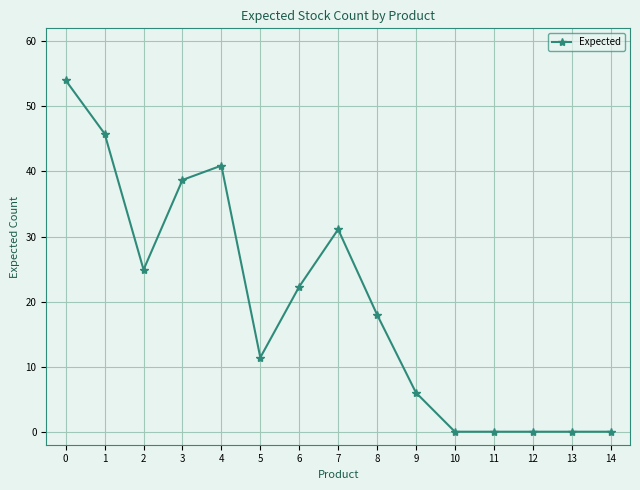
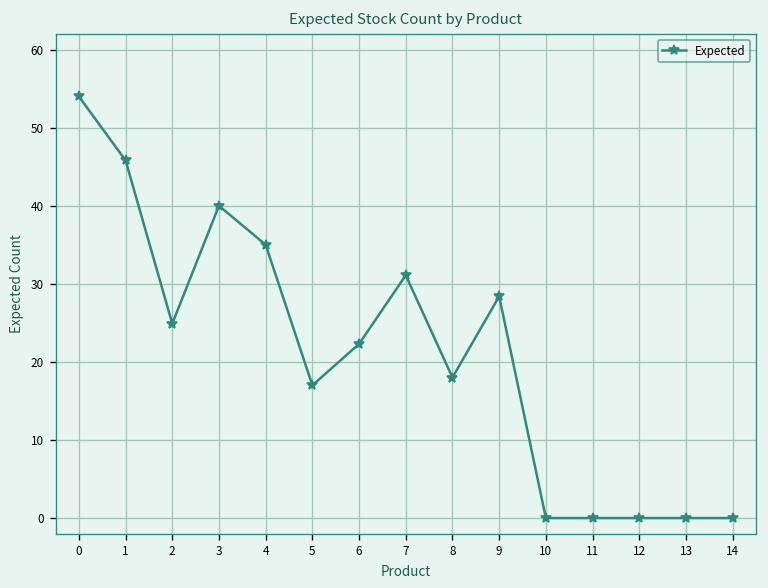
3: 39 -> 40
4: 41 -> 35
5: 11 -> 17
9: 6 -> 28
